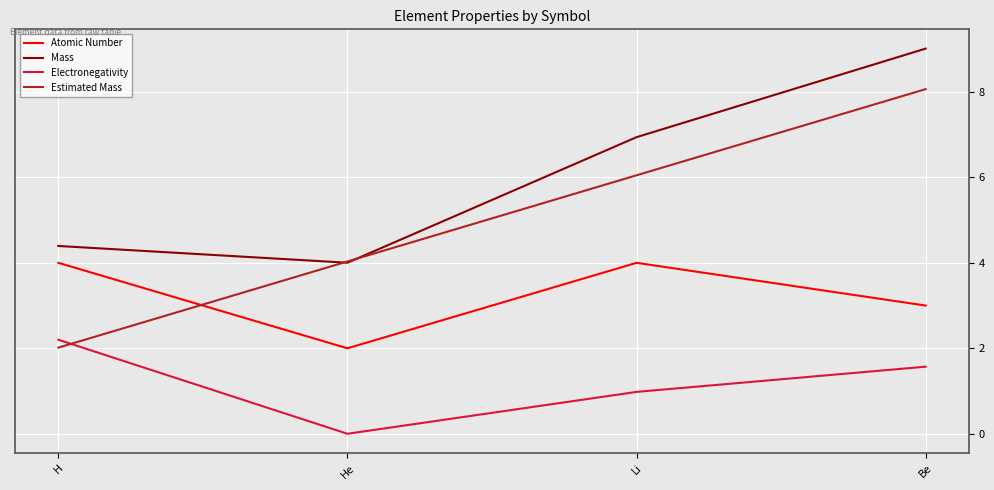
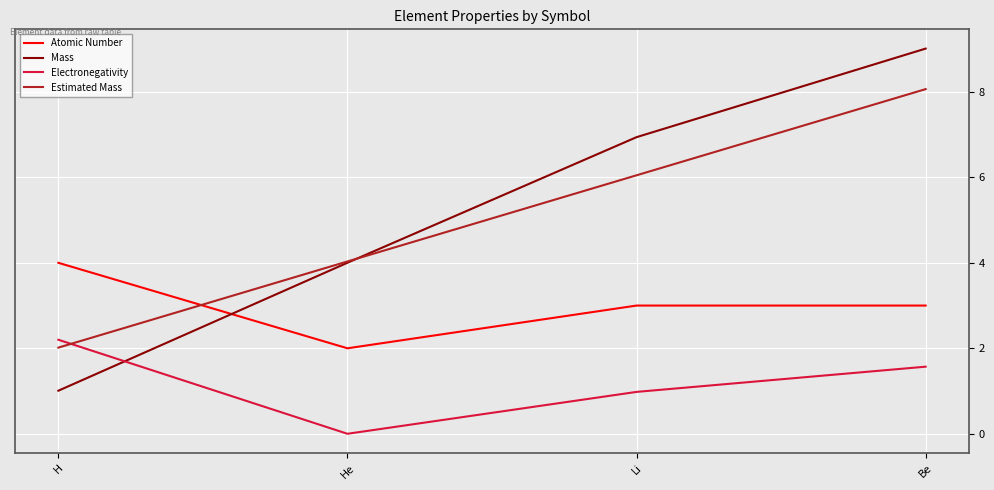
Mass, H: 4.4 -> 1.0
Atomic Number, Li: 4 -> 3
